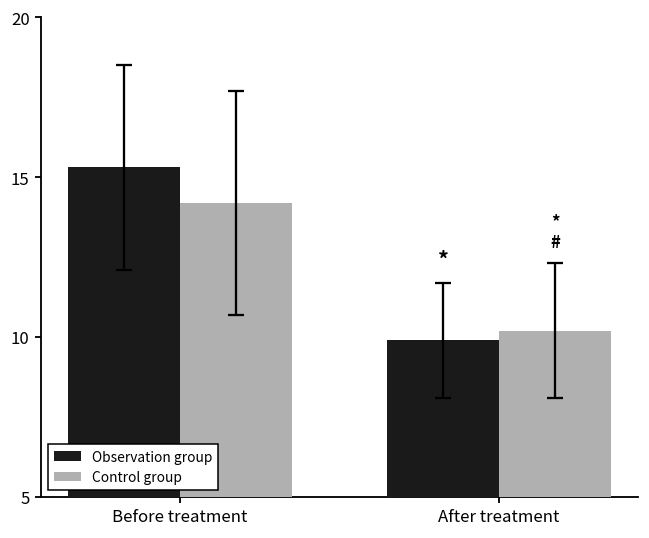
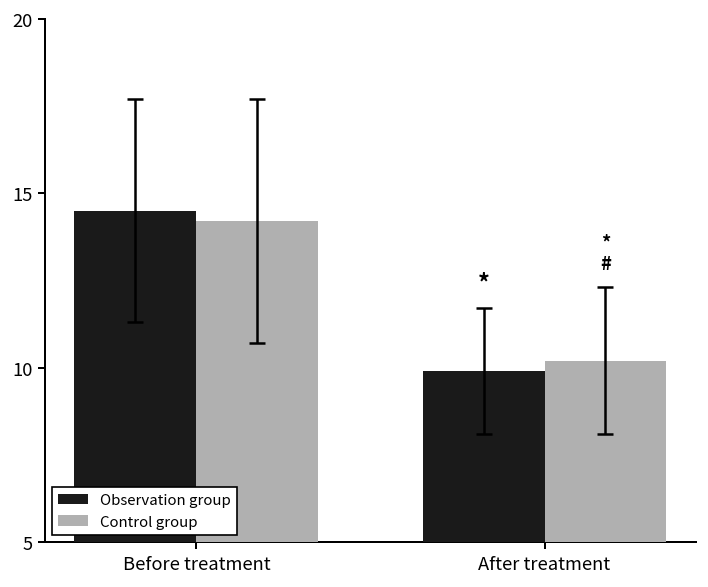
Observation group, Before treatment: 15.3 -> 14.5
